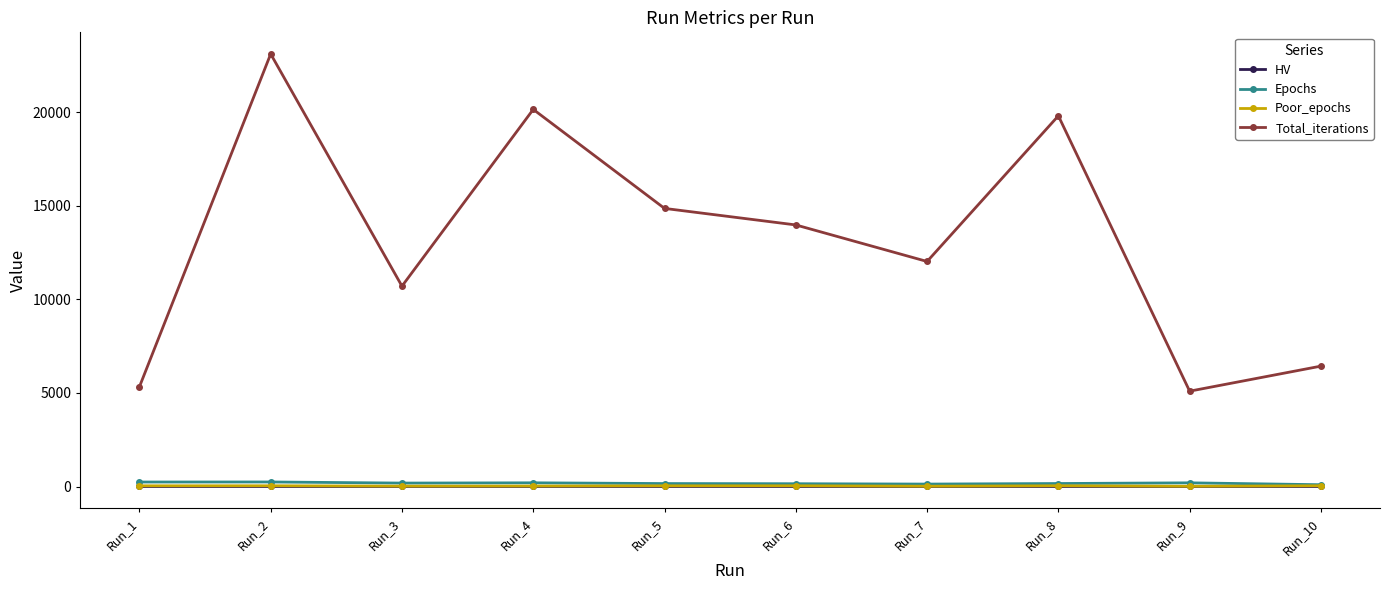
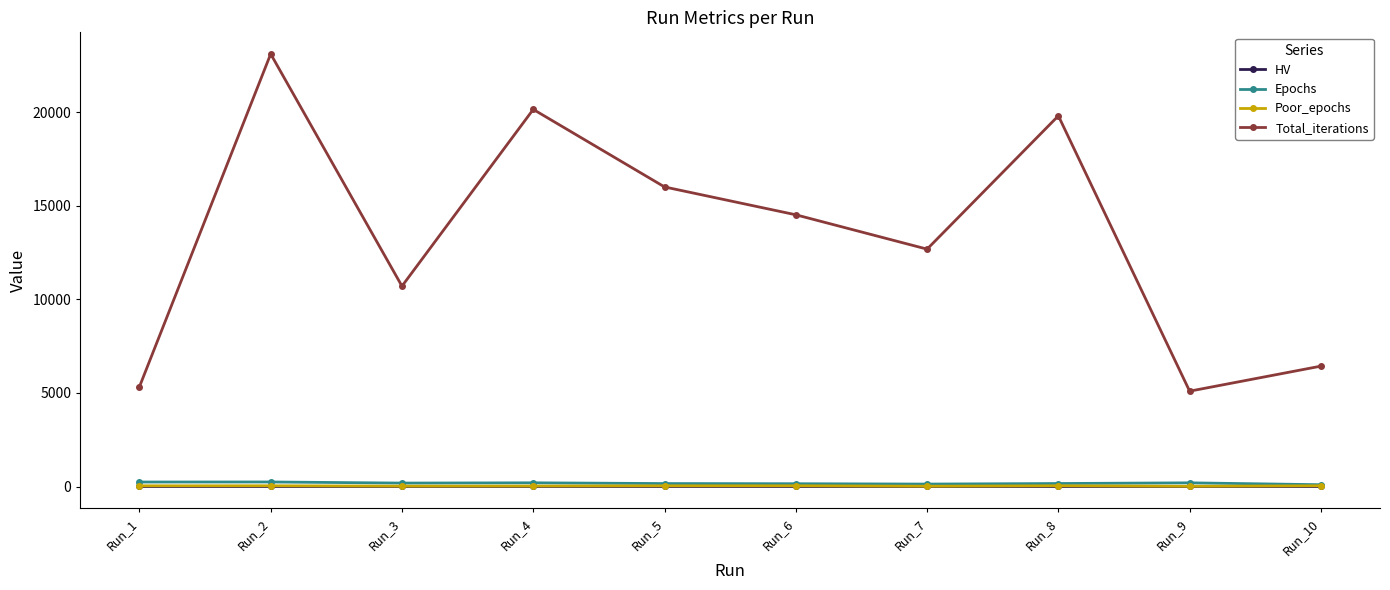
Total_iterations, Run_5: 14900 -> 16000
Total_iterations, Run_6: 14000 -> 14500
Total_iterations, Run_7: 12000 -> 12700
